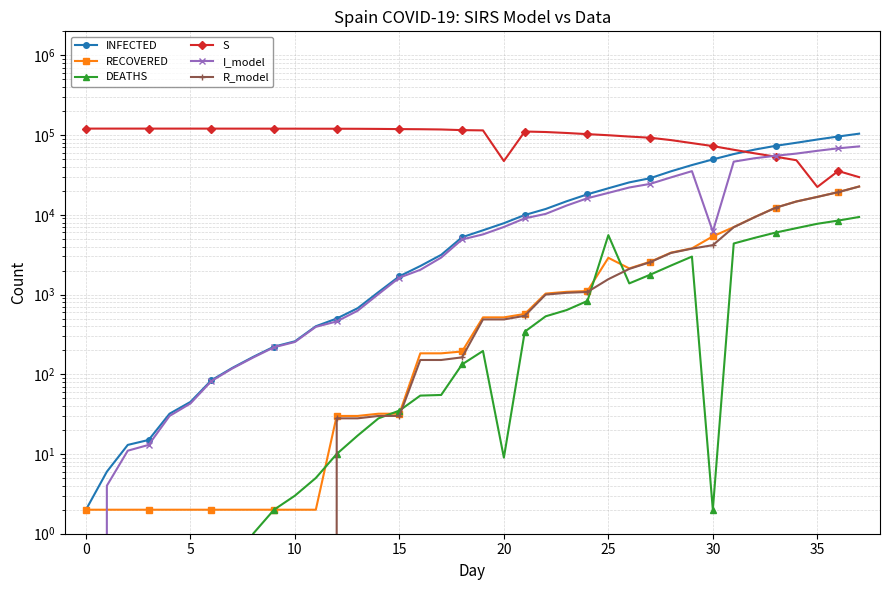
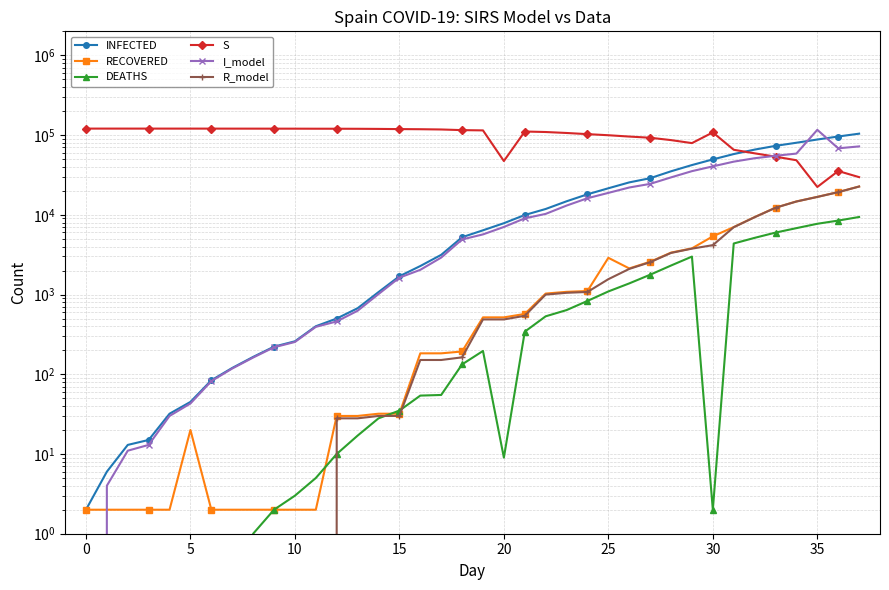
RECOVERED, 5: 2 -> 20
DEATHS, 25: 6000 -> 1100
S, 30: 70000 -> 110000
I_model, 30: 6000 -> 40000
I_model, 35: 60000 -> 120000
